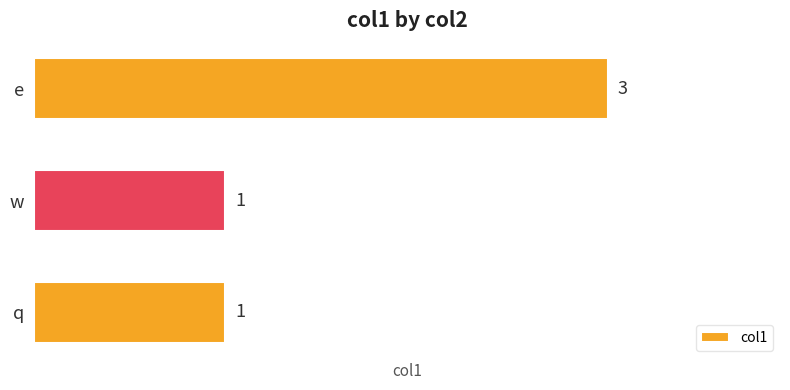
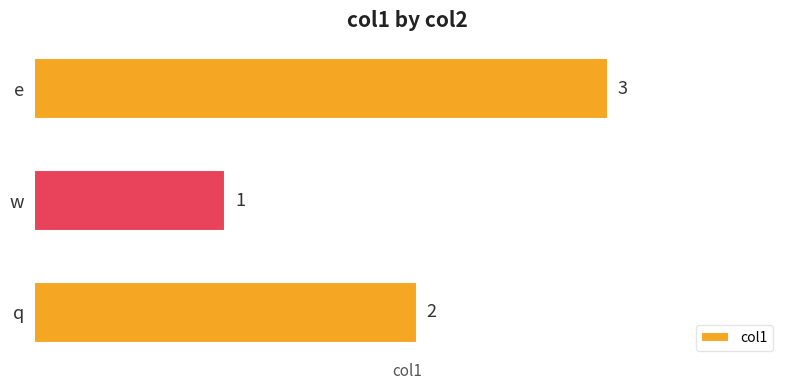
q: 1 -> 2
